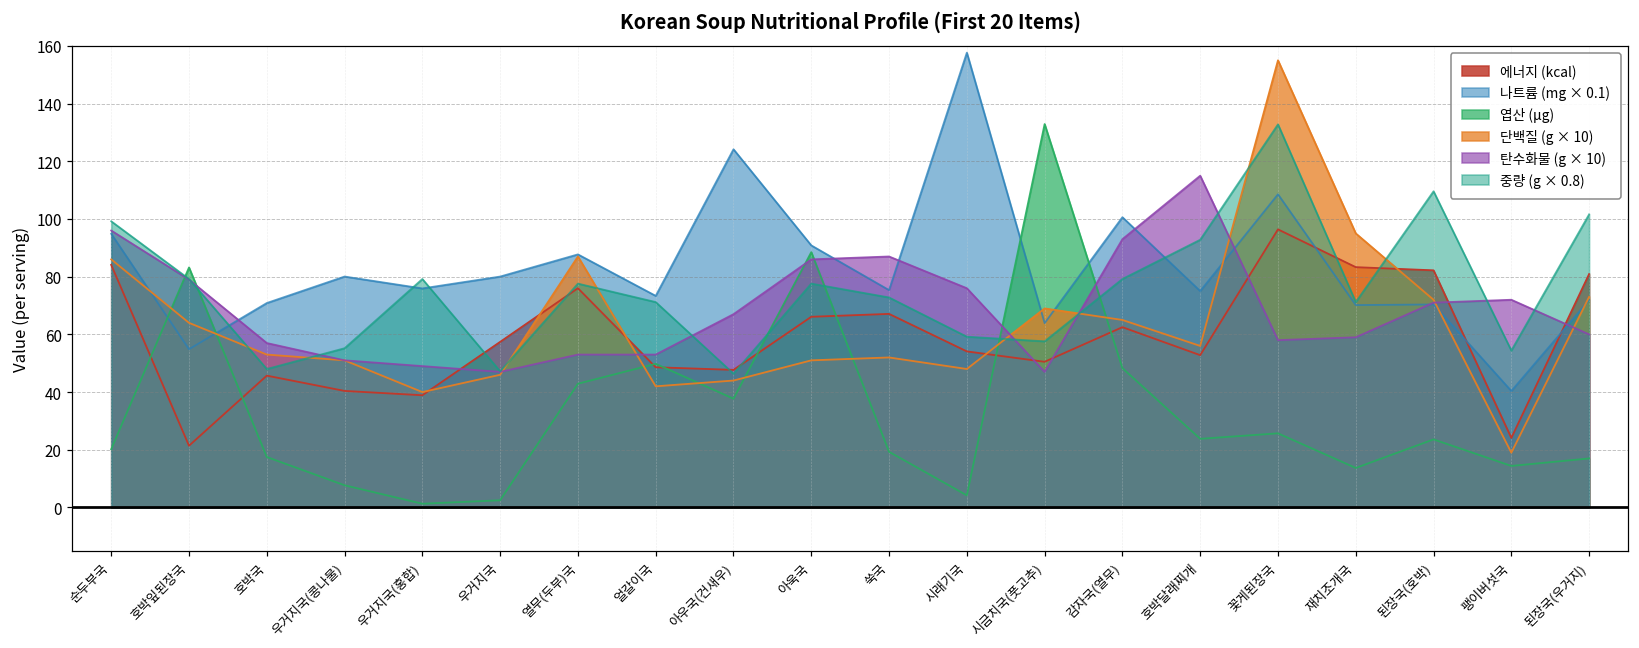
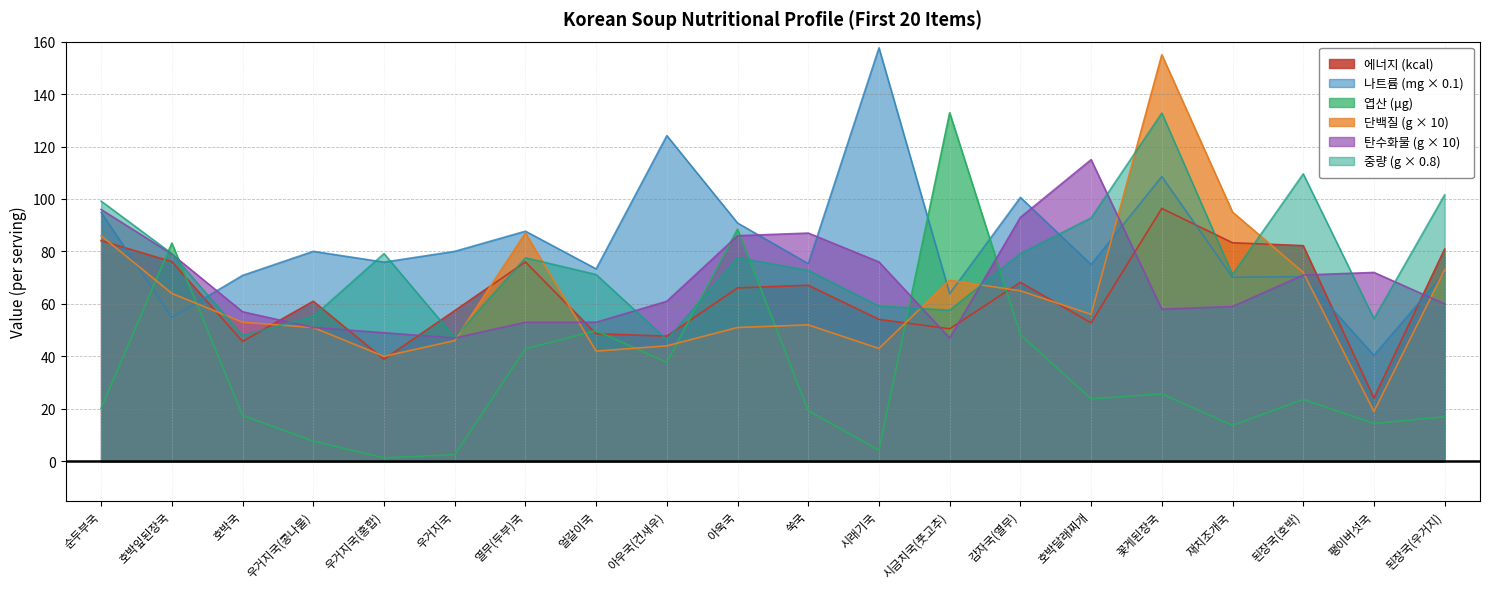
에너지 (kcal), 호박잎된장국: 21 -> 76
에너지 (kcal), 우거지국(콩나물): 40 -> 61
탄수화물 (g × 10), 아우국(건새우): 67 -> 61
단백질 (g × 10), 시래기국: 48 -> 43
에너지 (kcal), 감자국(열무): 63 -> 68
